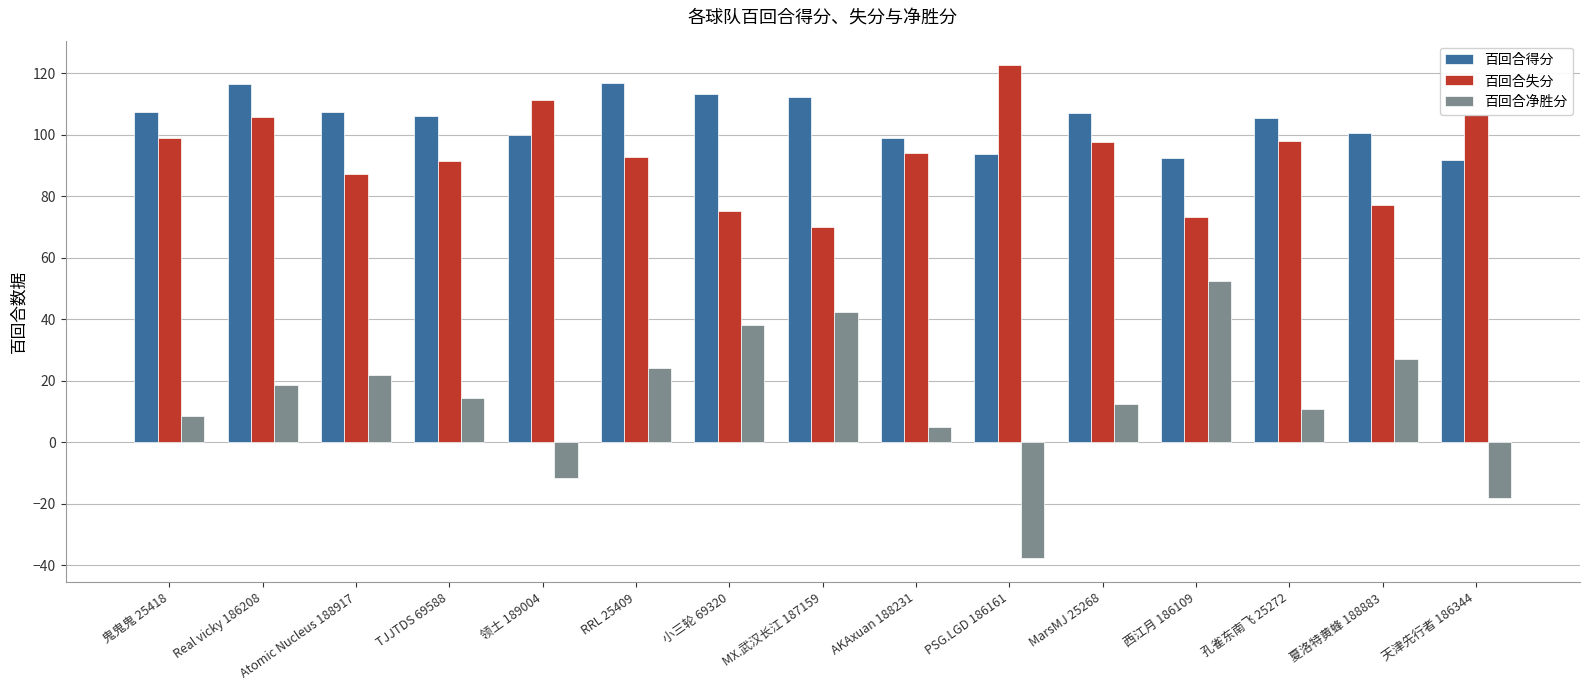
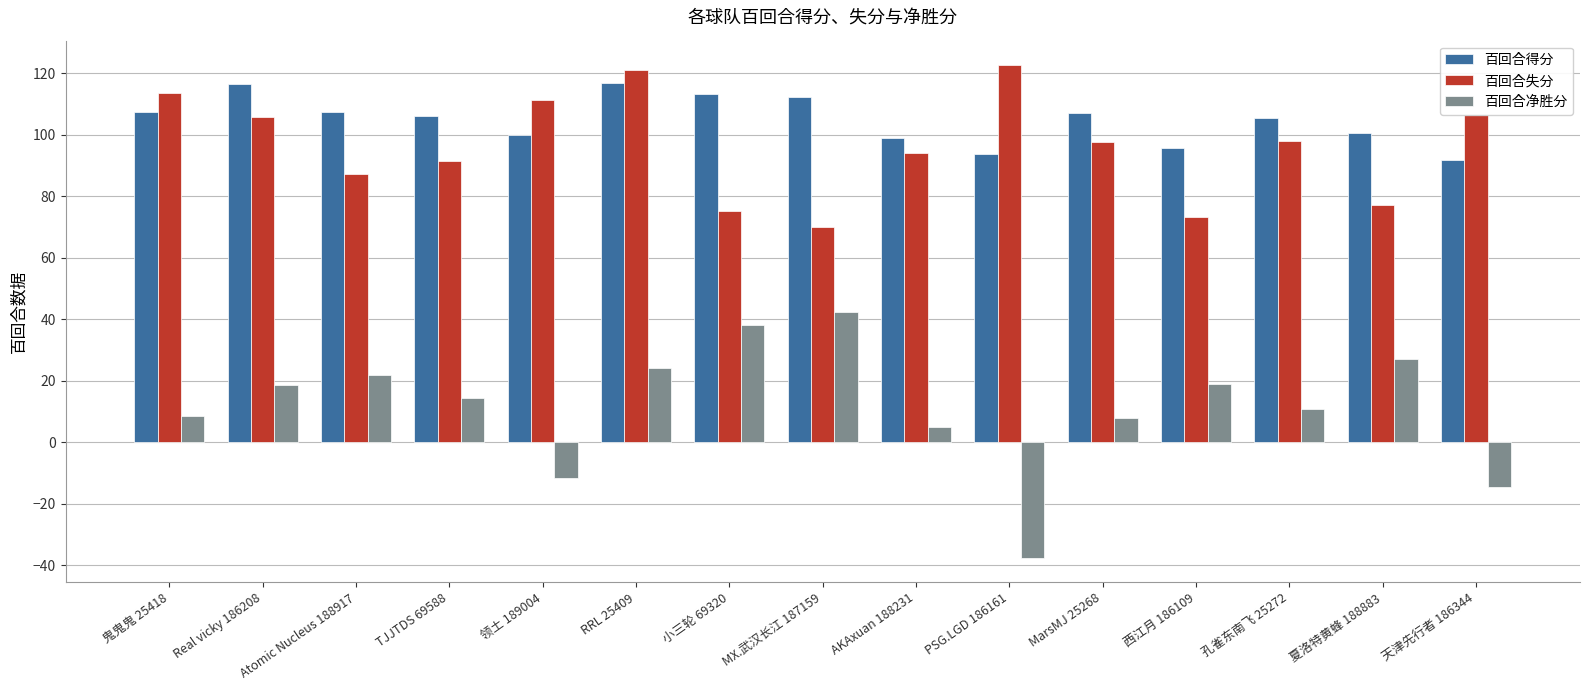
百回合失分, 鬼鬼鬼 25418: 99 -> 114
百回合失分, RRL 25409: 93 -> 121
百回合净胜分, MarsMJ 25268: 12 -> 8
百回合得分, 西江月 186109: 92 -> 96
百回合净胜分, 西江月 186109: 52 -> 19
百回合净胜分, 天津先行者 186344: -18 -> -14
